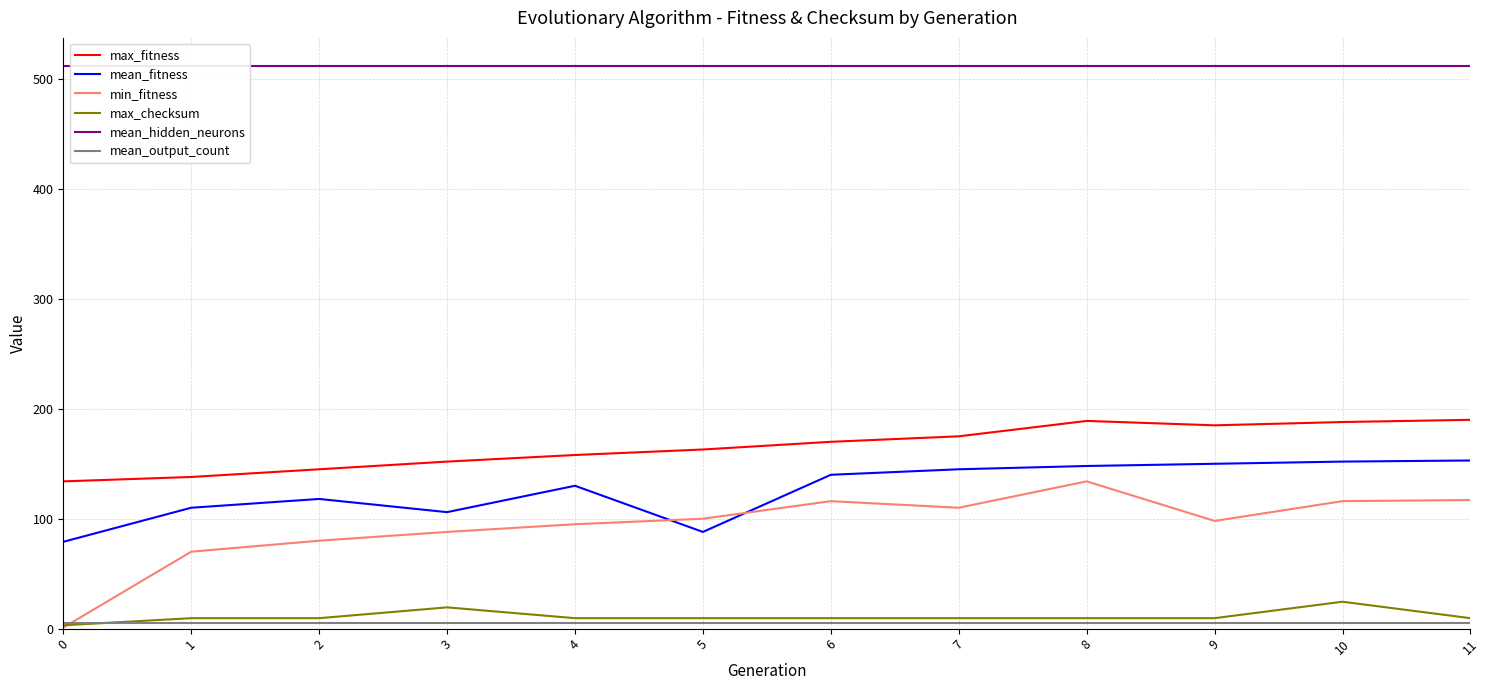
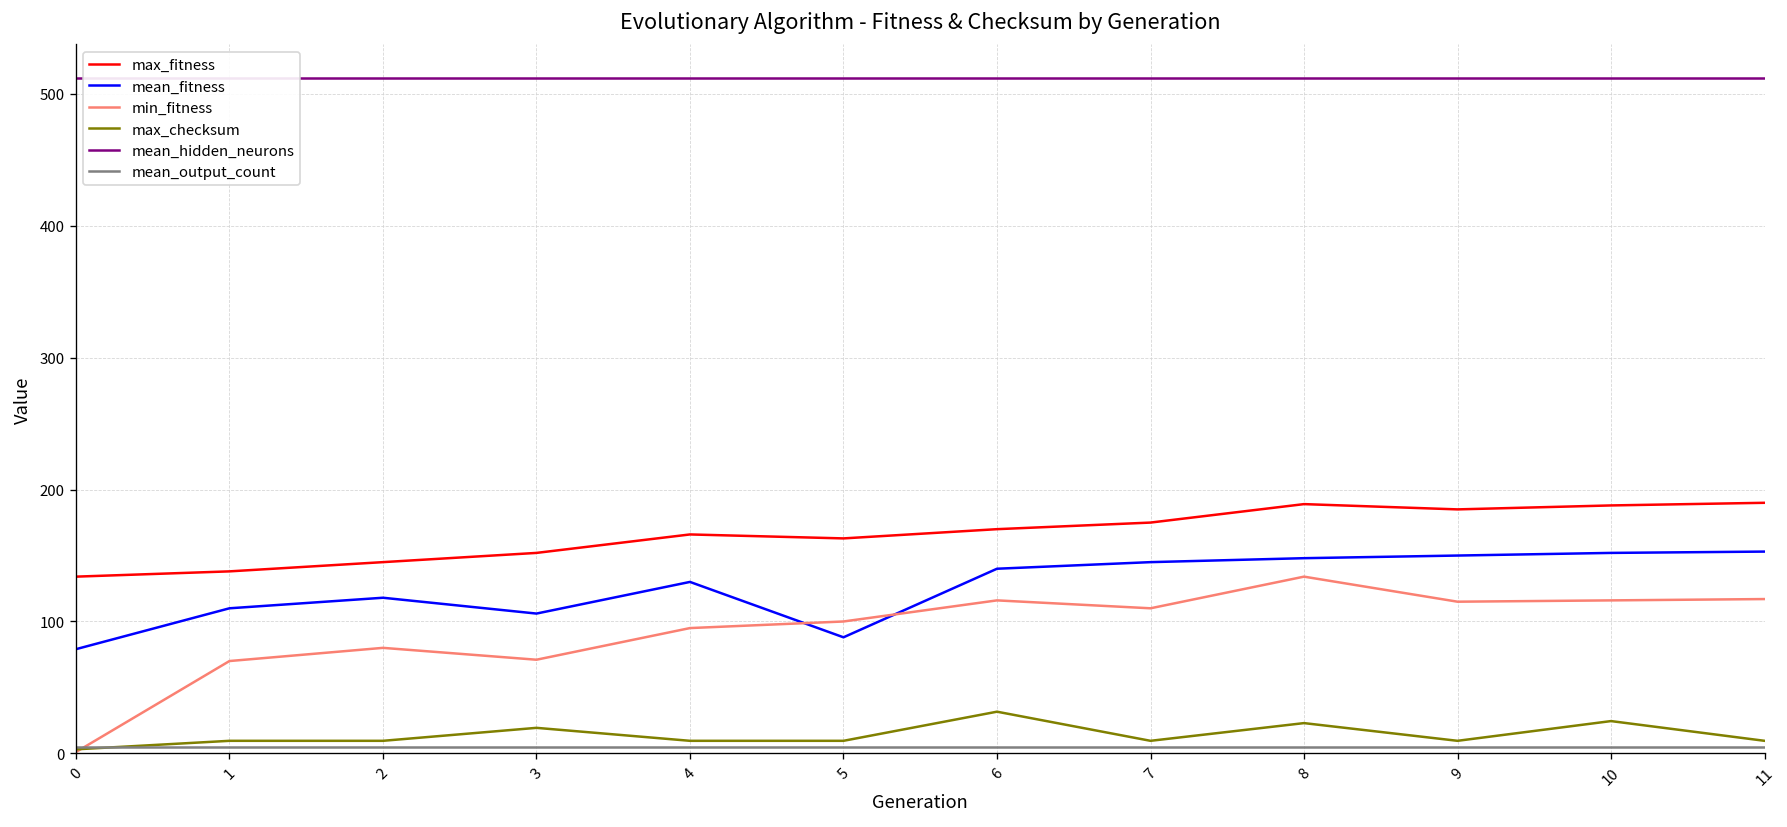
min_fitness, 3: 88 -> 71
max_fitness, 4: 158 -> 166
max_checksum, 6: 10 -> 32
max_checksum, 8: 10 -> 23
min_fitness, 9: 98 -> 115
